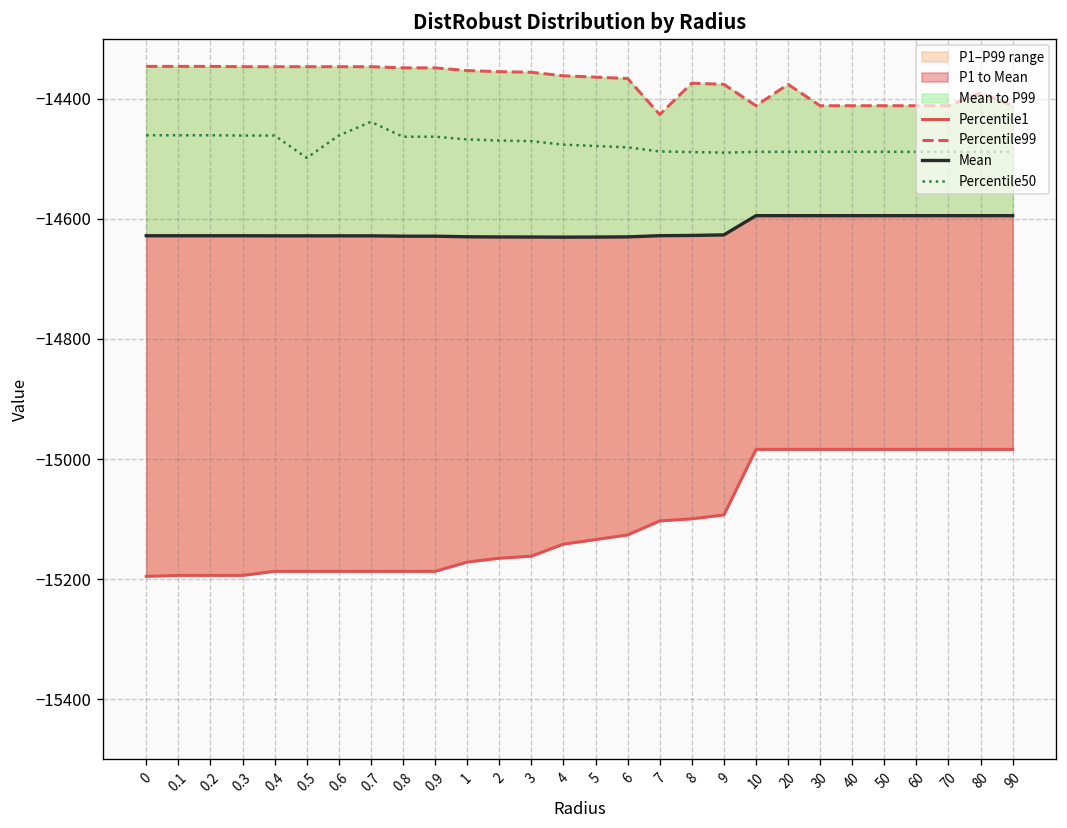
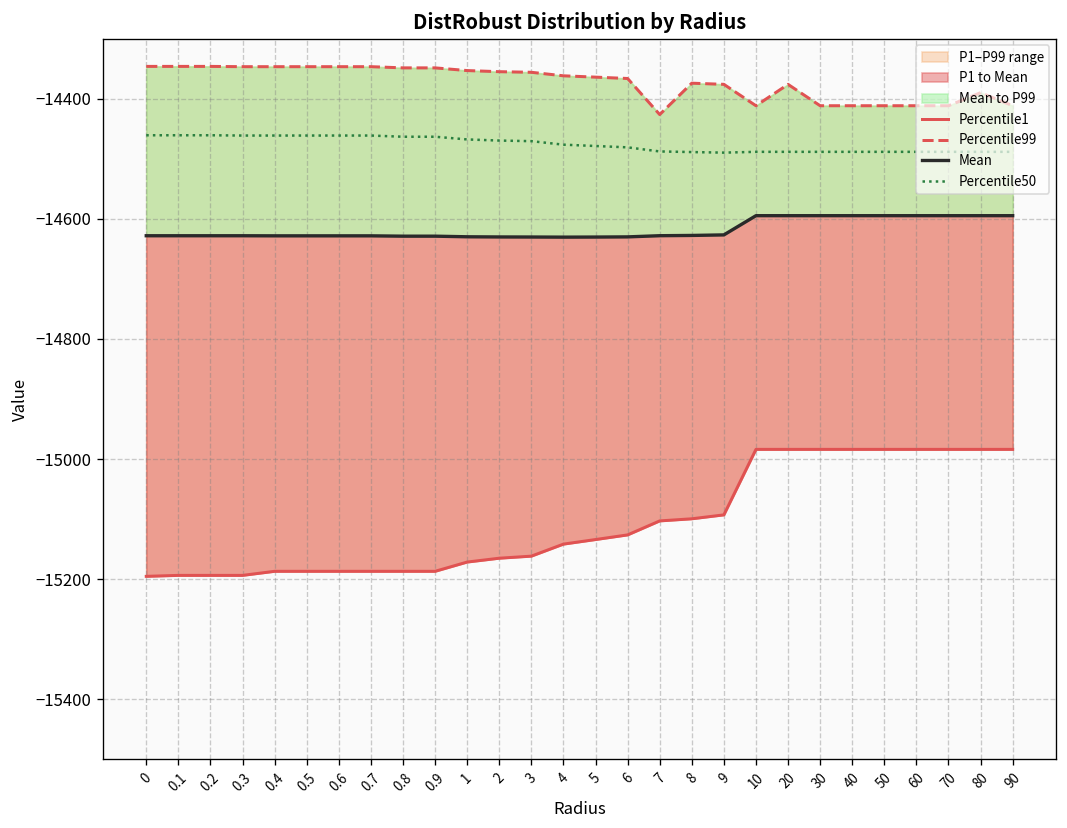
Percentile50, 0.5: -14500 -> -14460
Percentile50, 0.7: -14440 -> -14460
